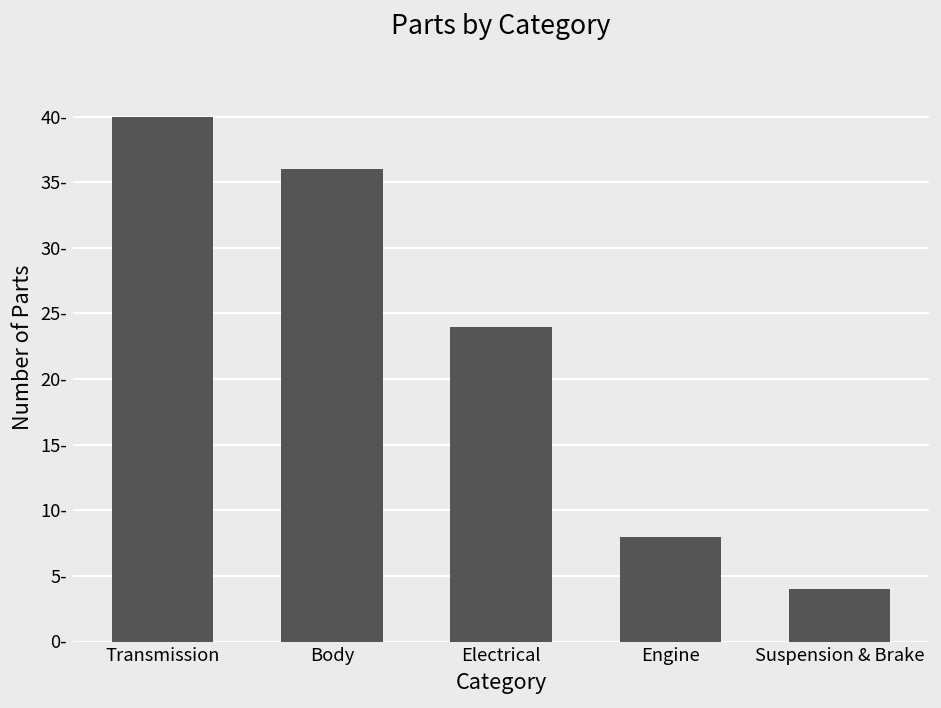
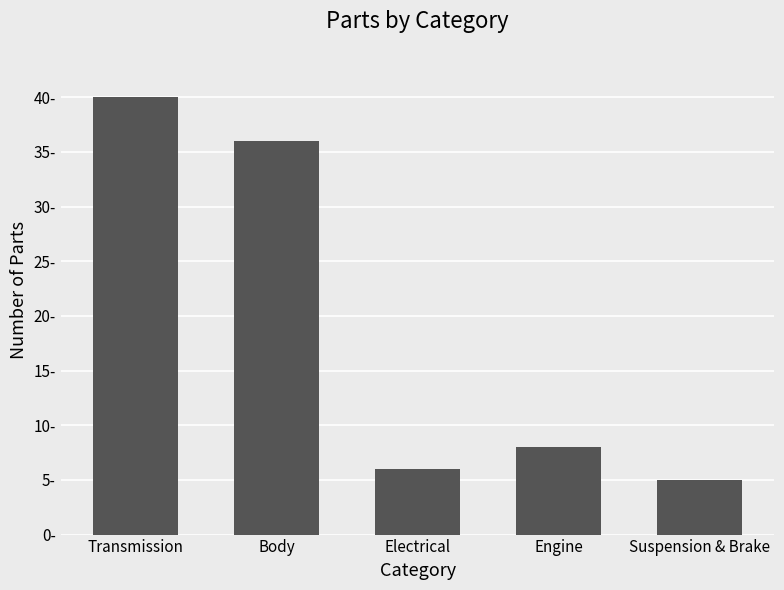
Electrical: 24- -> 6-
Suspension & Brake: 4- -> 5-
